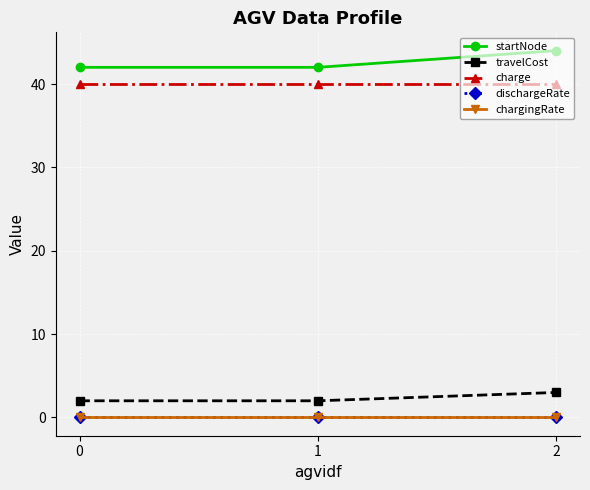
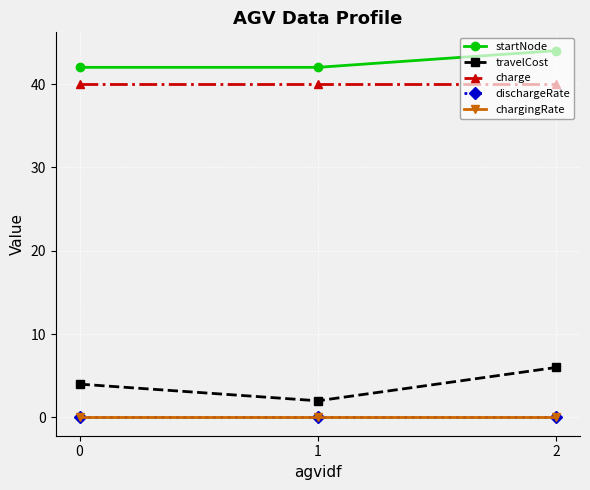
travelCost, 0: 2 -> 4
travelCost, 2: 3 -> 6
